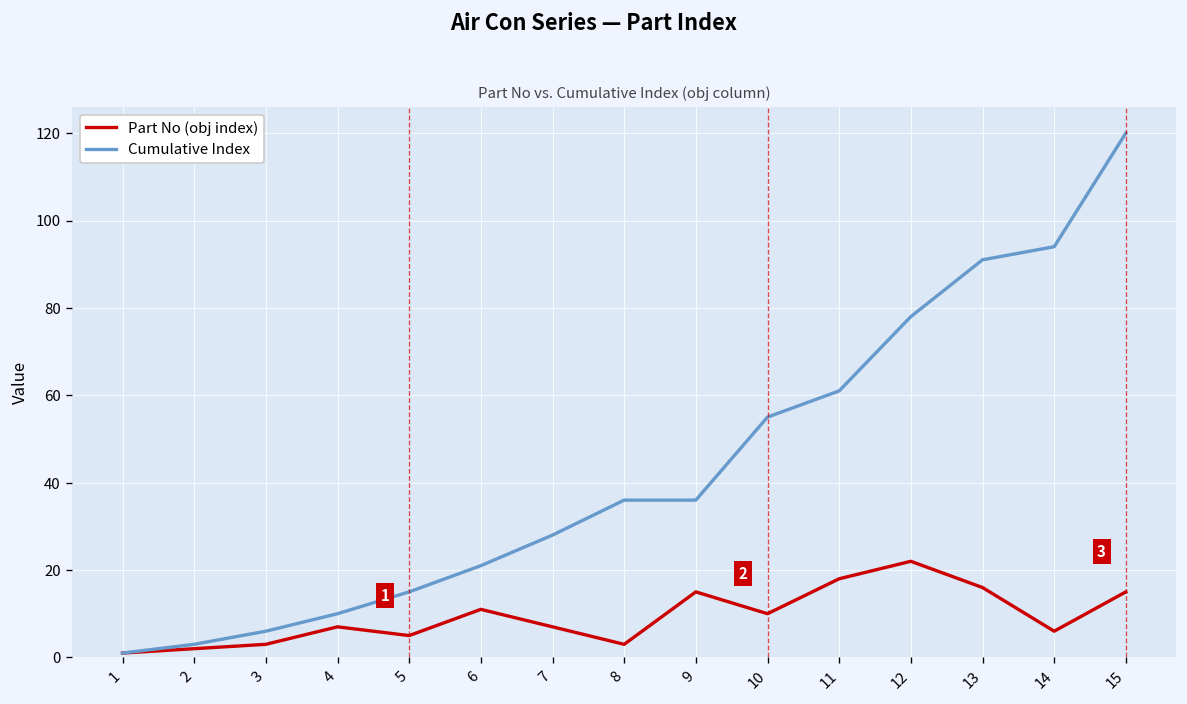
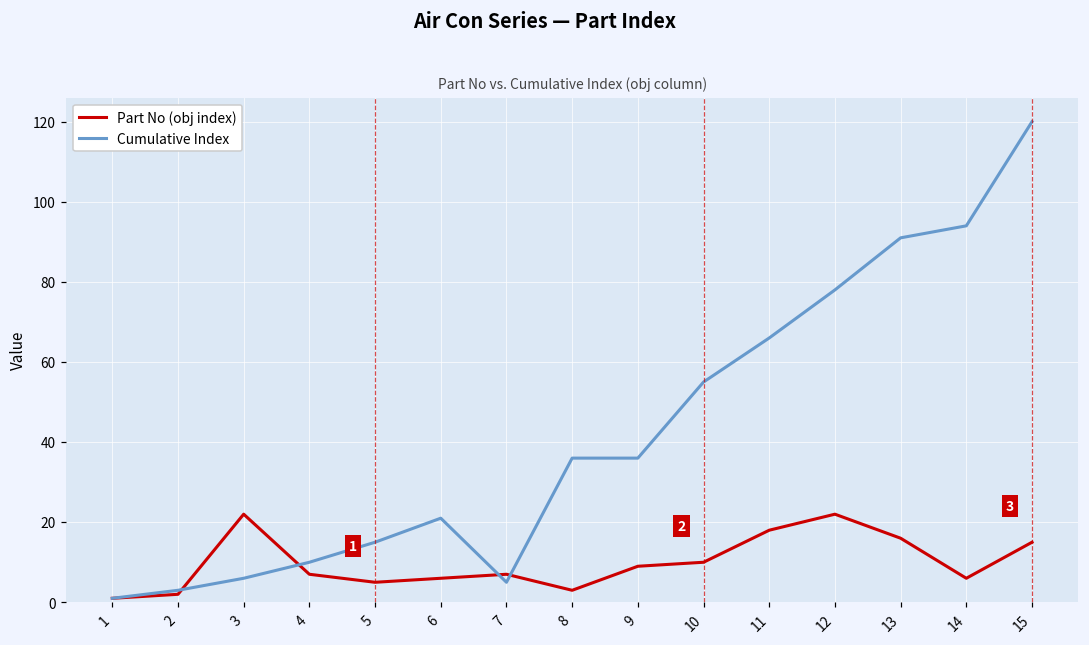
Part No (obj index), 3: 3 -> 22
Part No (obj index), 6: 11 -> 6
Cumulative Index, 7: 28 -> 5
Part No (obj index), 9: 15 -> 9
Cumulative Index, 11: 61 -> 66
